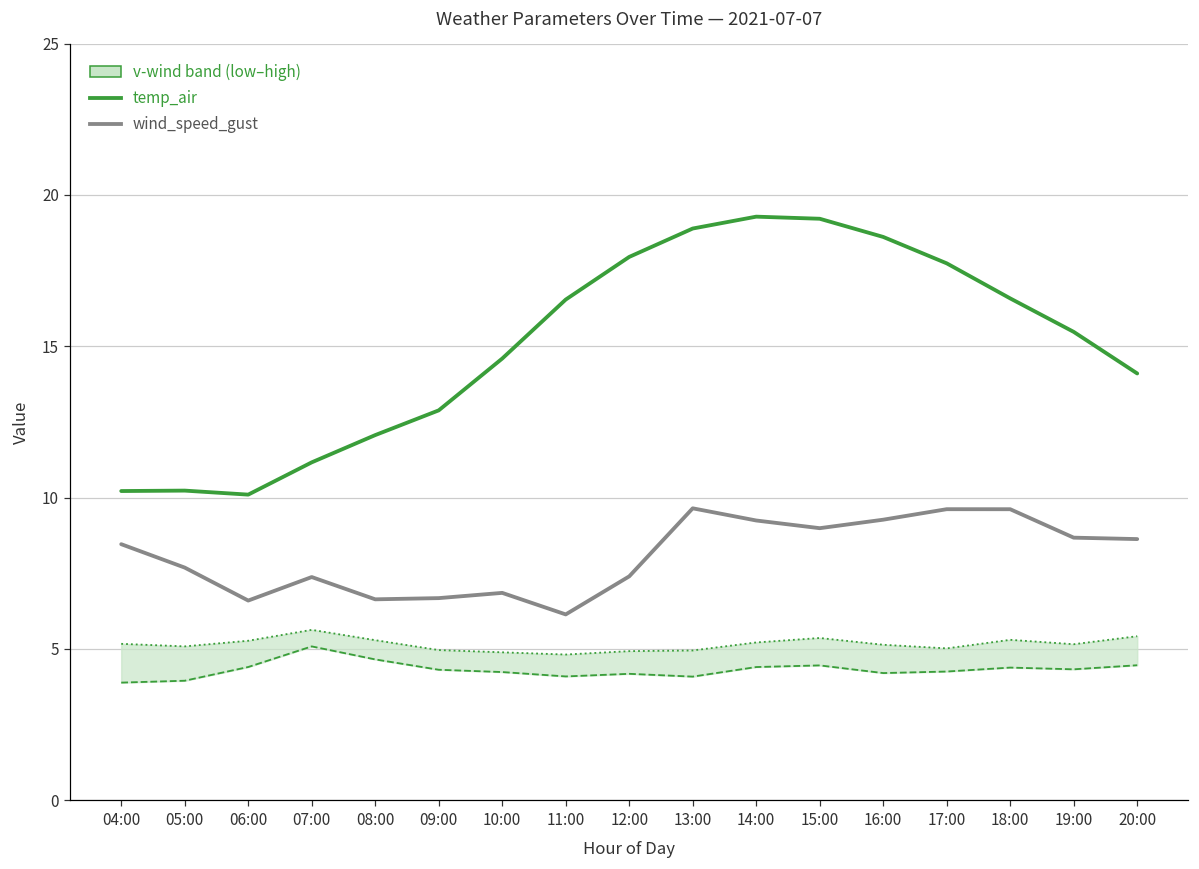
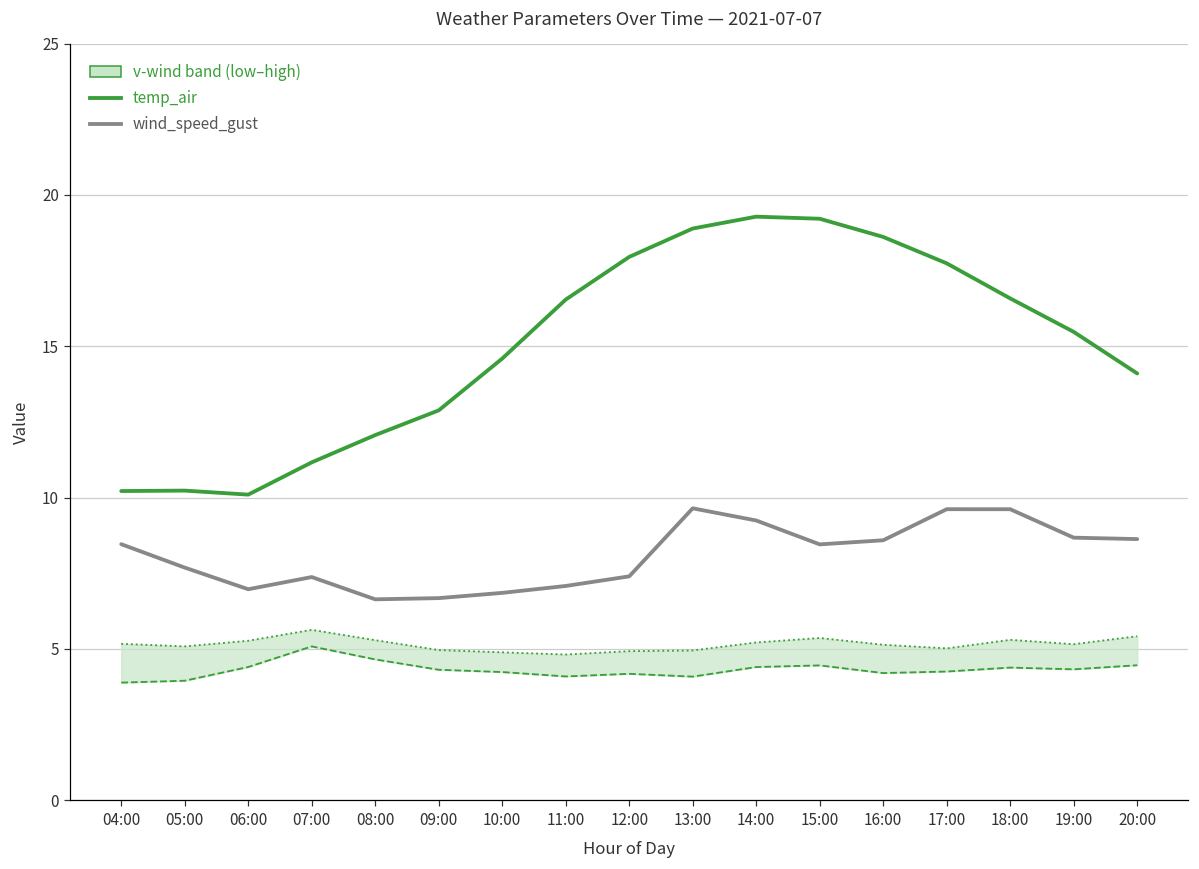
wind_speed_gust, 06:00: 6.6 -> 7.0
wind_speed_gust, 11:00: 6.1 -> 7.1
wind_speed_gust, 15:00: 9.0 -> 8.5
wind_speed_gust, 16:00: 9.3 -> 8.6
